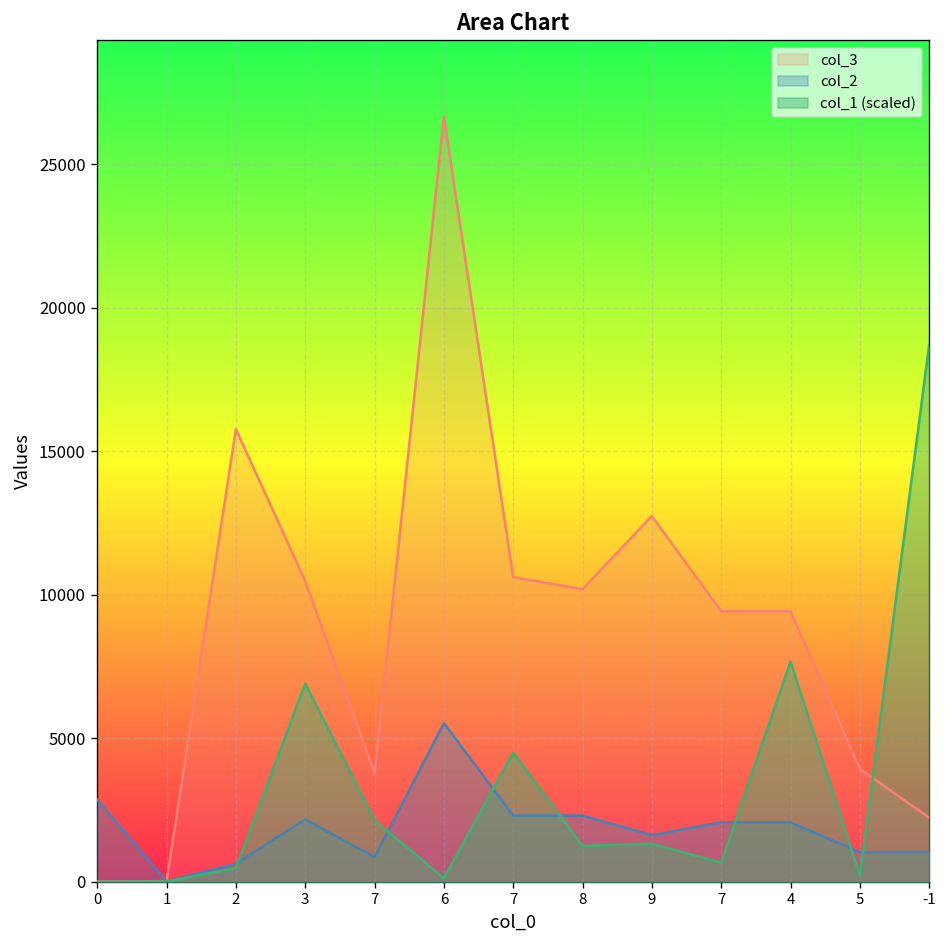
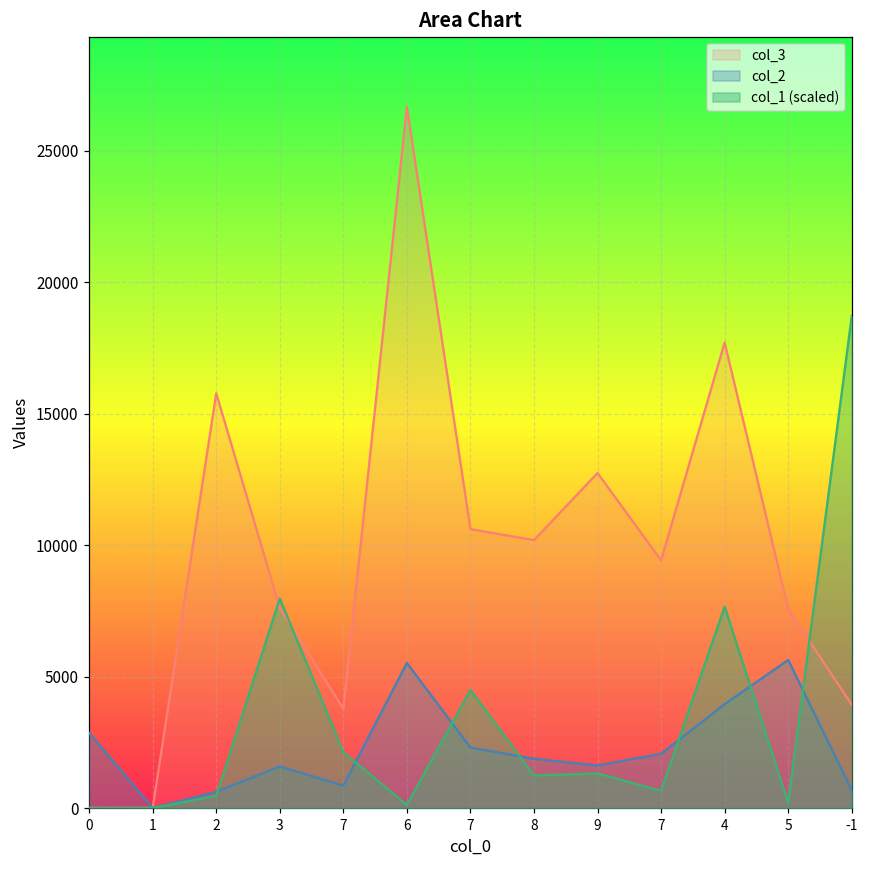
col_3, 3: 10500 -> 7600
col_2, 3: 2200 -> 1600
col_1 (scaled), 3: 6900 -> 8000
col_2, 8: 2300 -> 1900
col_3, 4: 9400 -> 17700
col_2, 4: 2100 -> 4000
col_3, 5: 3900 -> 7600
col_2, 5: 1000 -> 5600
col_3, -1: 2200 -> 3900
col_2, -1: 1000 -> 700
